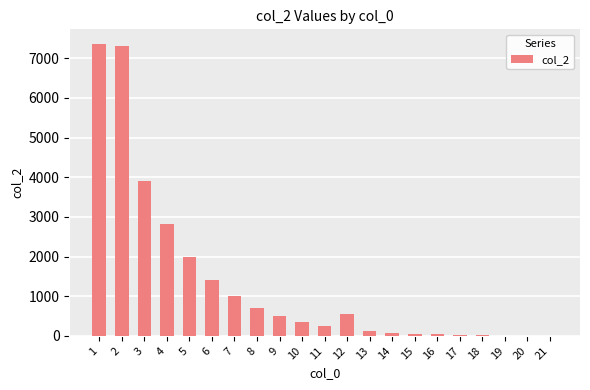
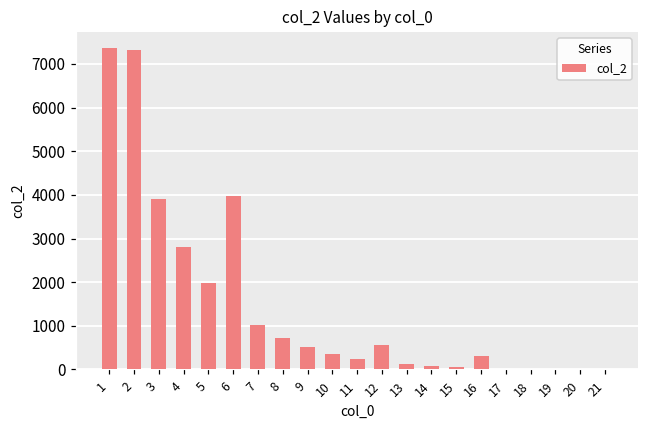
6: 1400 -> 4000
16: 0 -> 300
